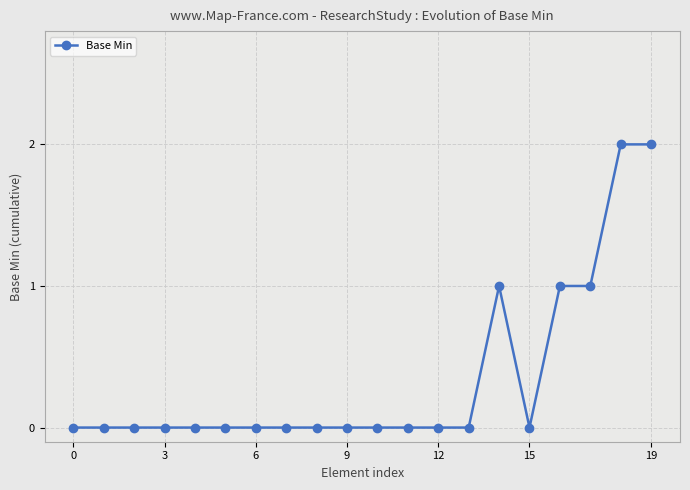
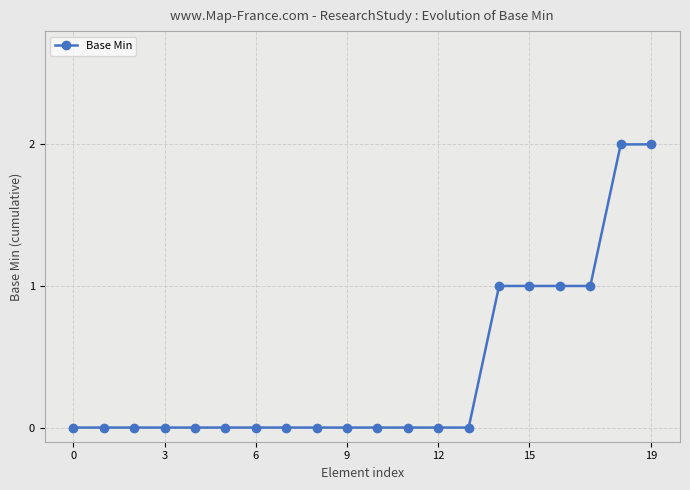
15: 0 -> 1
